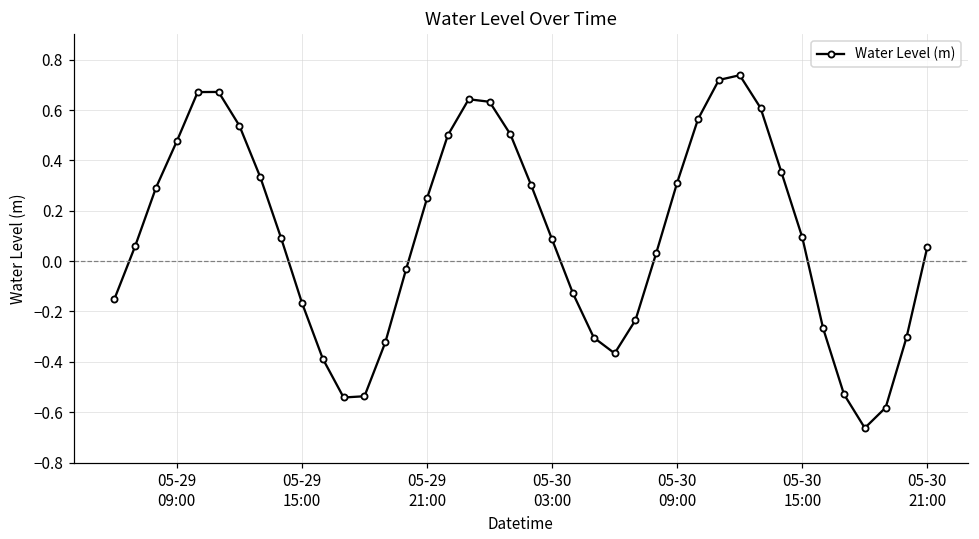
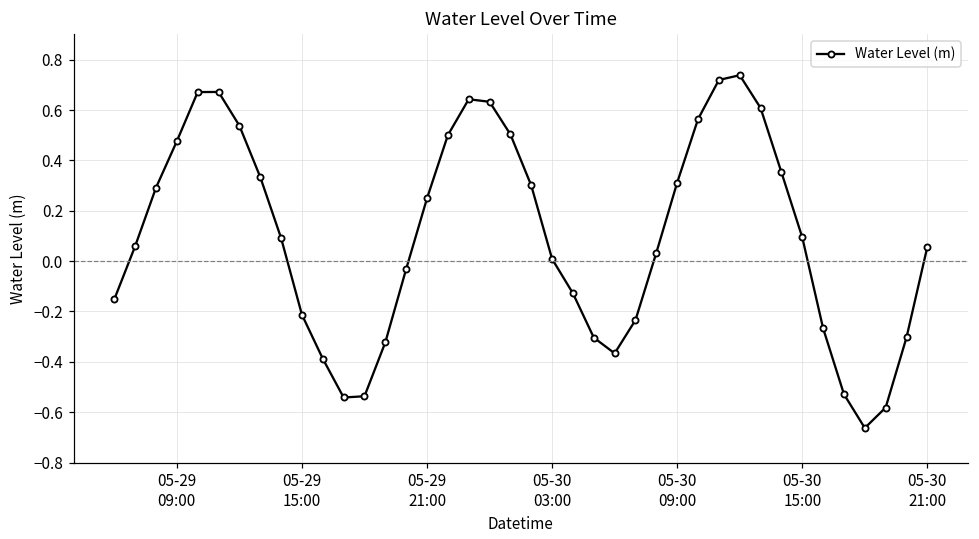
05-29 15:00: -0.17 -> -0.21
05-30 03:00: 0.09 -> 0.01
